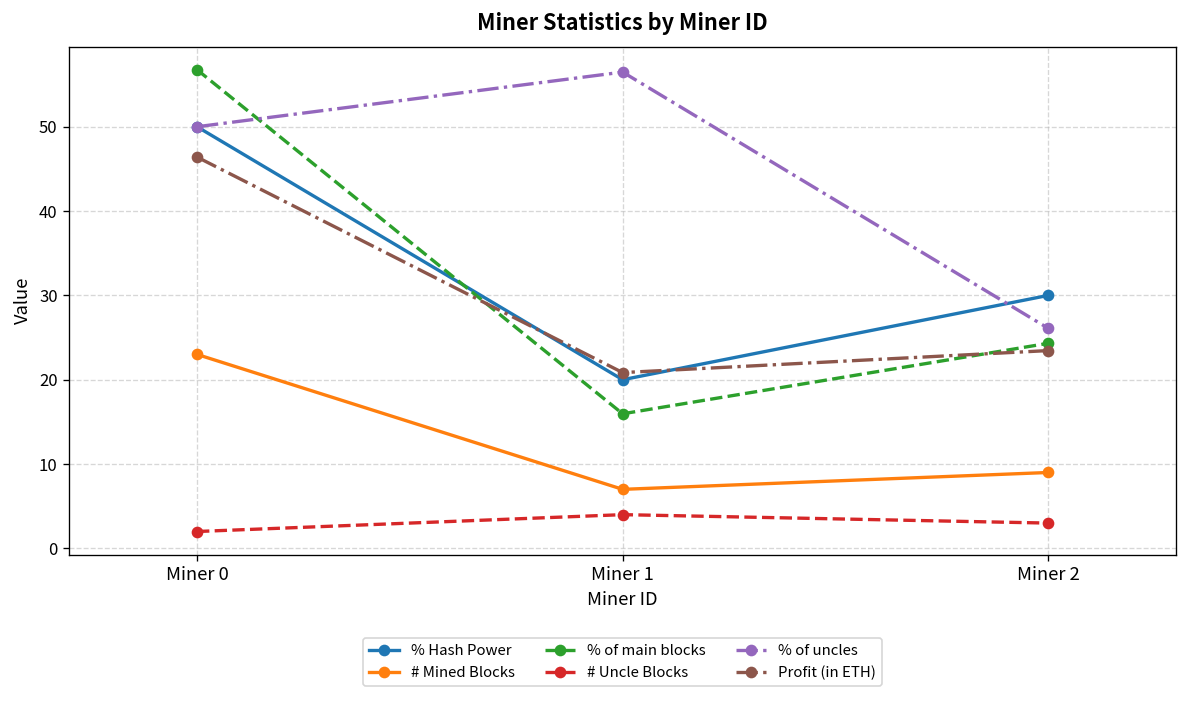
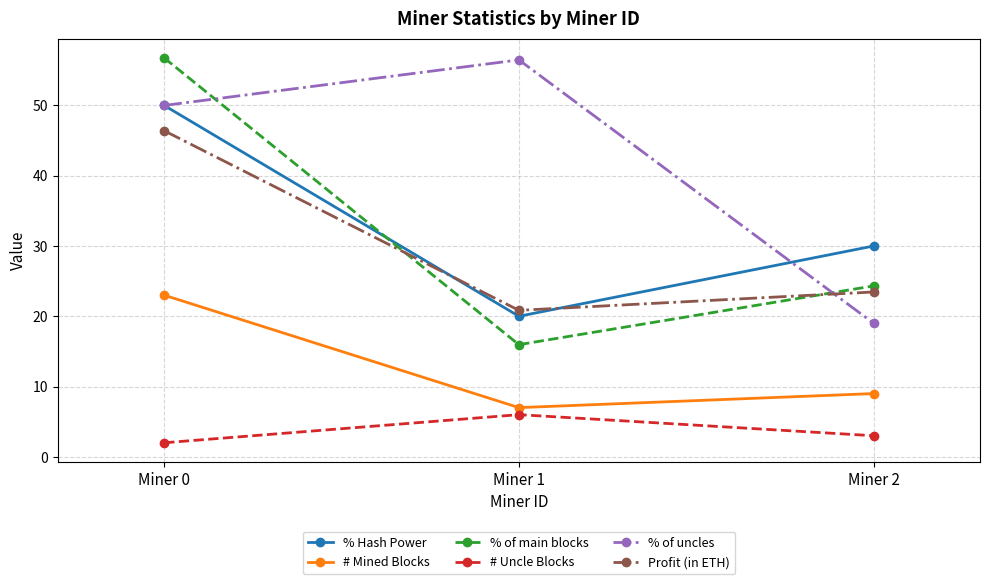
# Uncle Blocks, Miner 1: 4 -> 6
% of uncles, Miner 2: 26 -> 19
